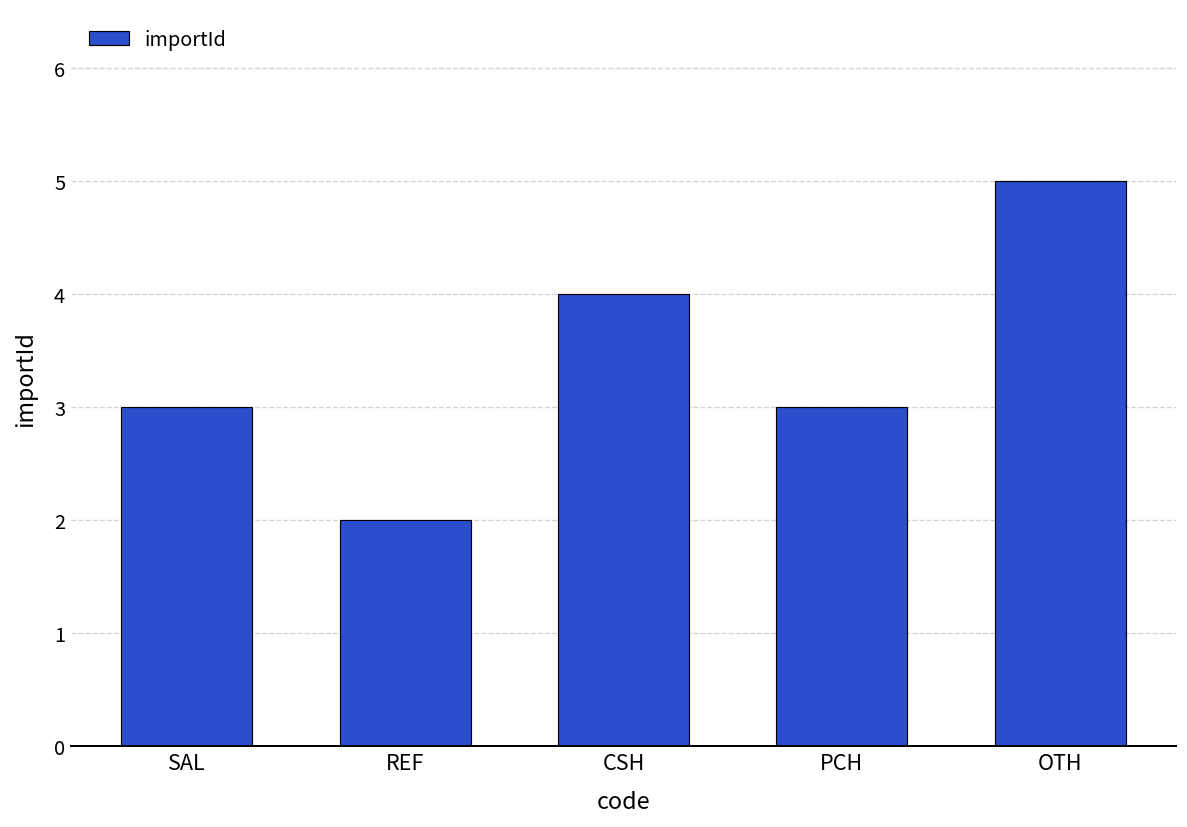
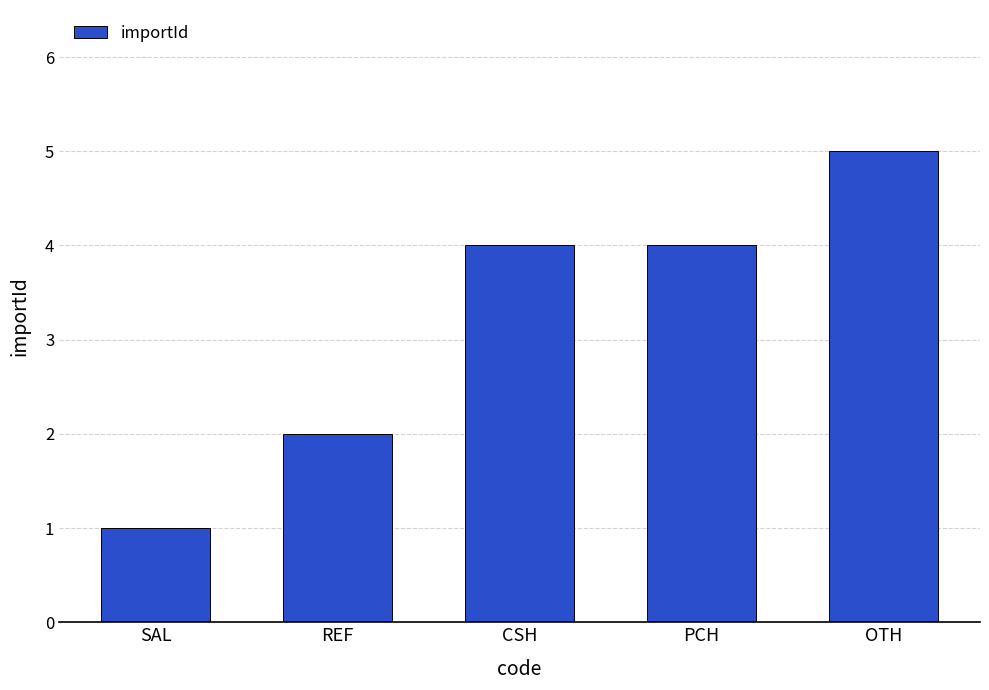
SAL: 3 -> 1
PCH: 3 -> 4
